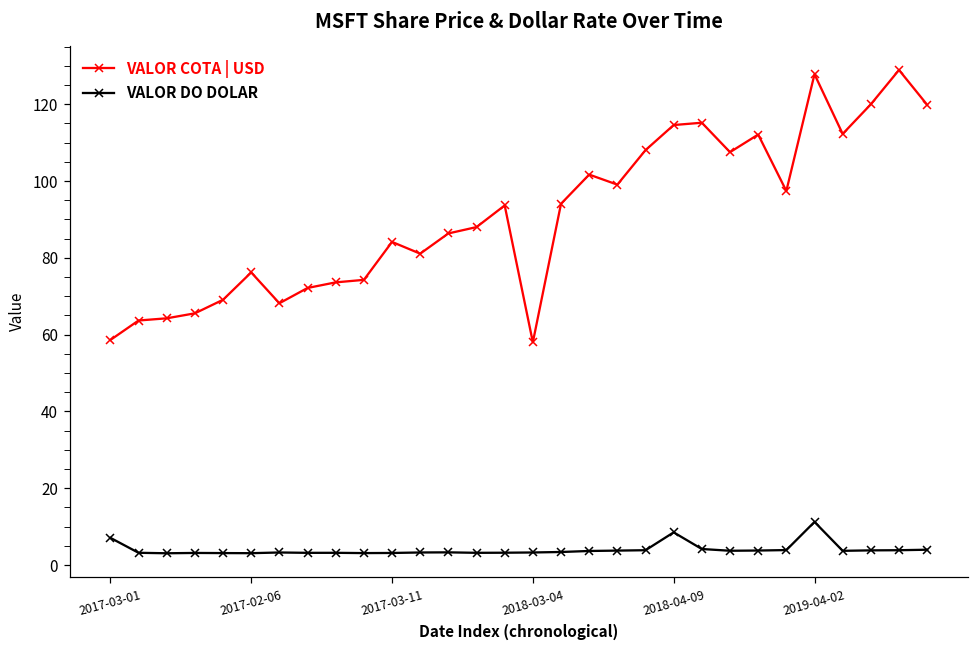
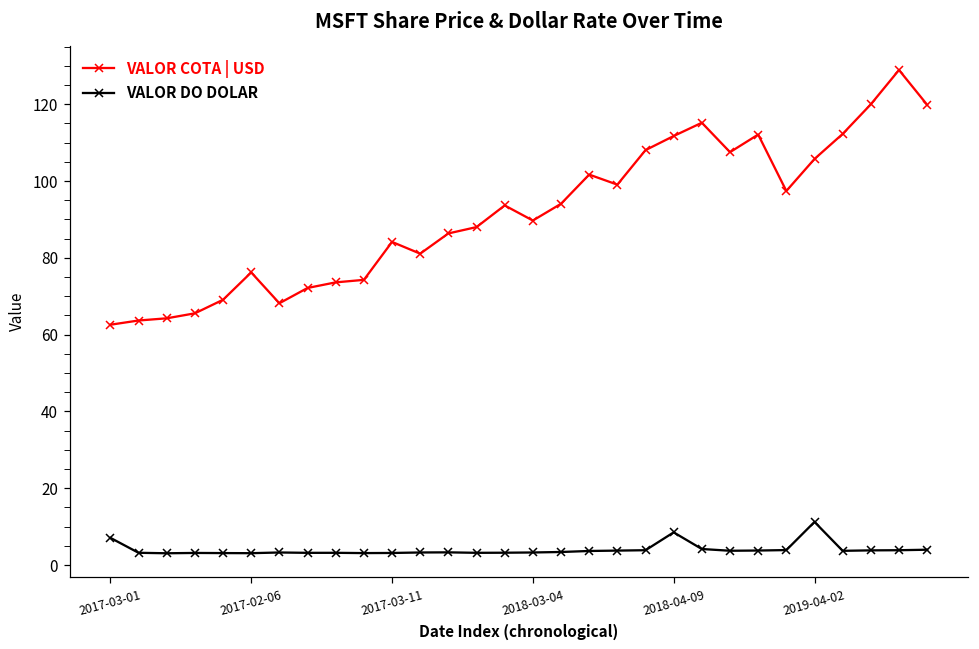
VALOR COTA | USD, 2017-03-01: 59 -> 63
VALOR COTA | USD, 2018-03-04: 58 -> 90
VALOR COTA | USD, 2018-04-09: 115 -> 112
VALOR COTA | USD, 2019-04-02: 128 -> 106
